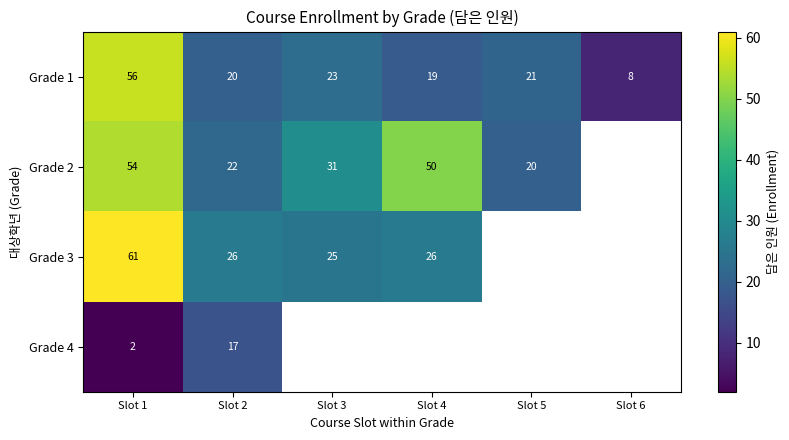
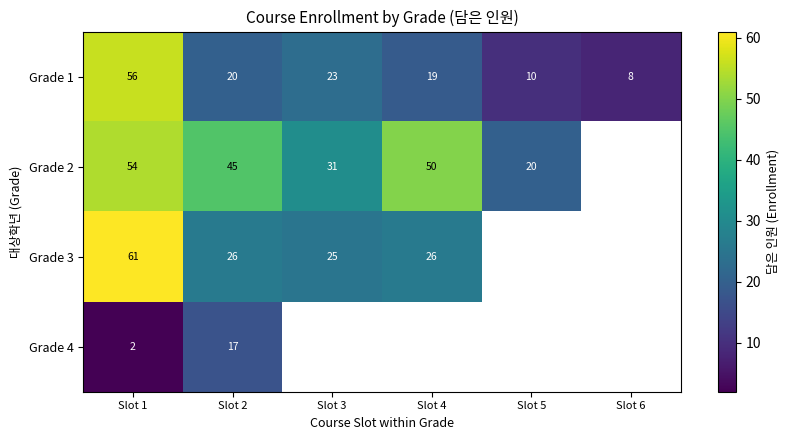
Grade 1, Slot 5: 21 -> 10
Grade 2, Slot 2: 22 -> 45
